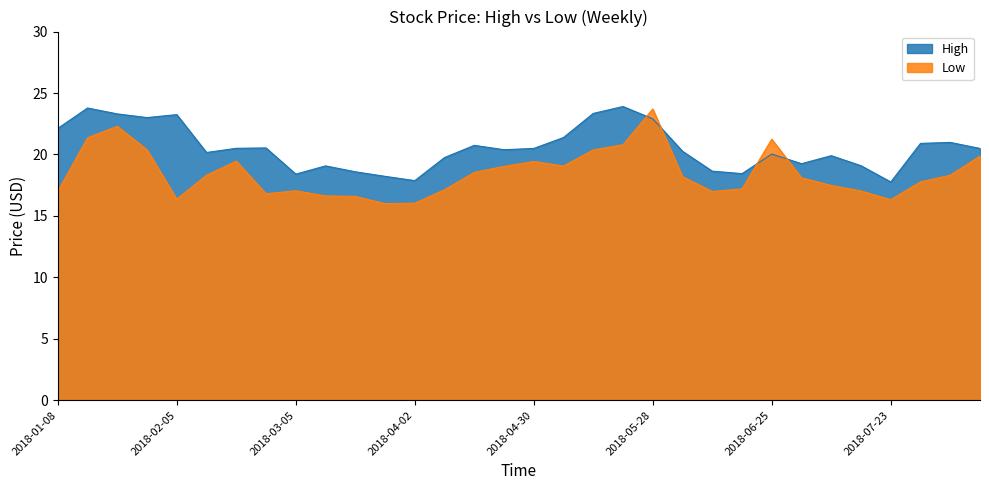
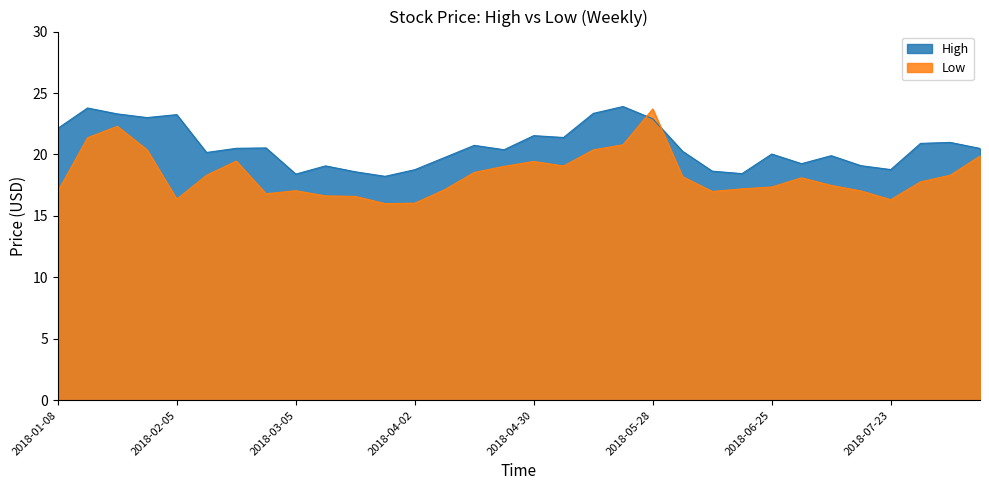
High, 2018-04-02: 17.9 -> 18.8
High, 2018-04-30: 20.5 -> 21.5
Low, 2018-06-25: 21.2 -> 17.4
High, 2018-07-23: 17.8 -> 18.8
